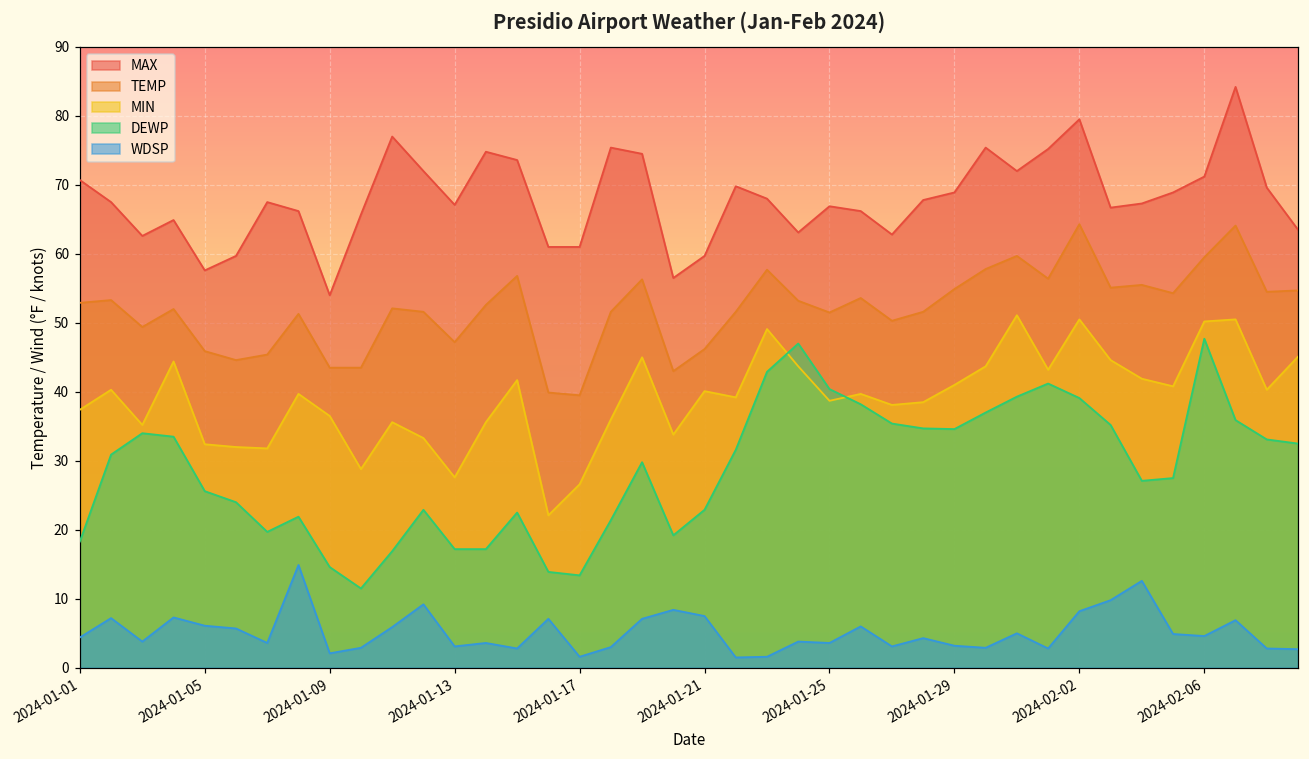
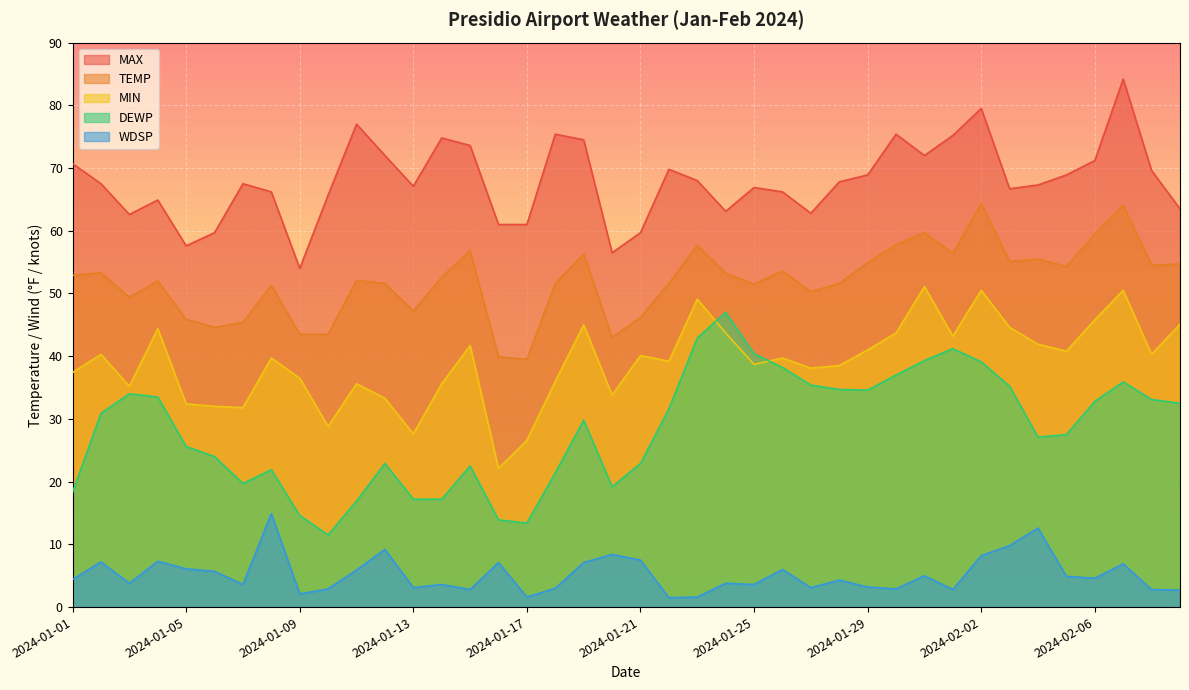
MIN, 2024-02-06: 50 -> 46
DEWP, 2024-02-06: 48 -> 33
